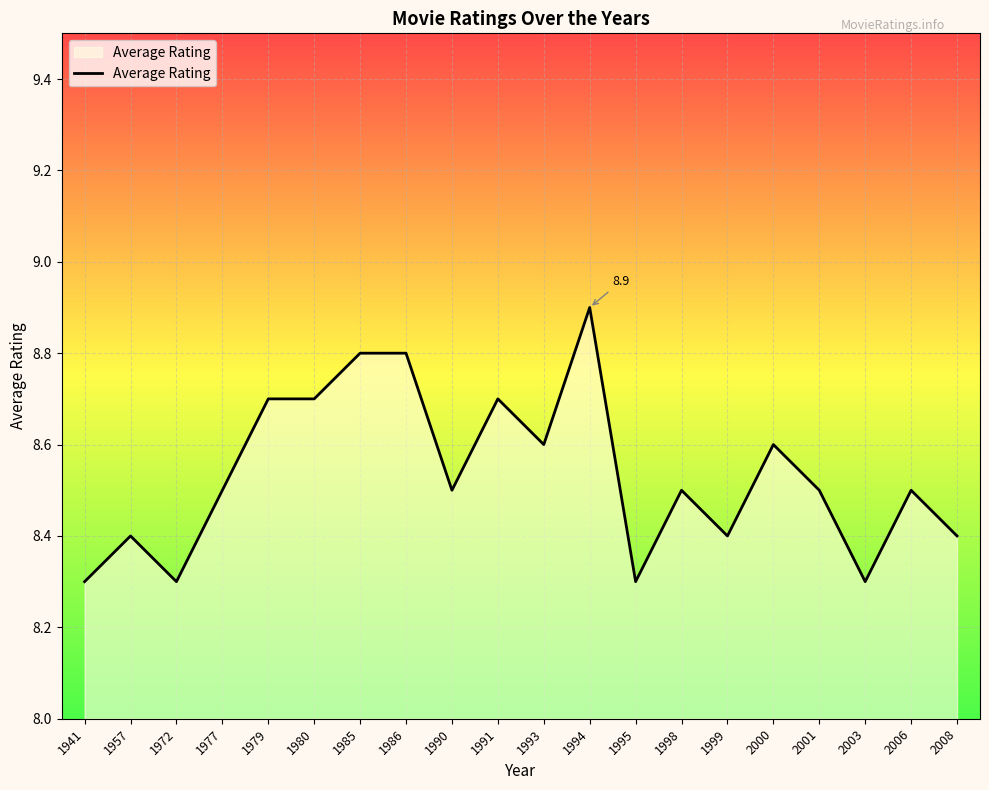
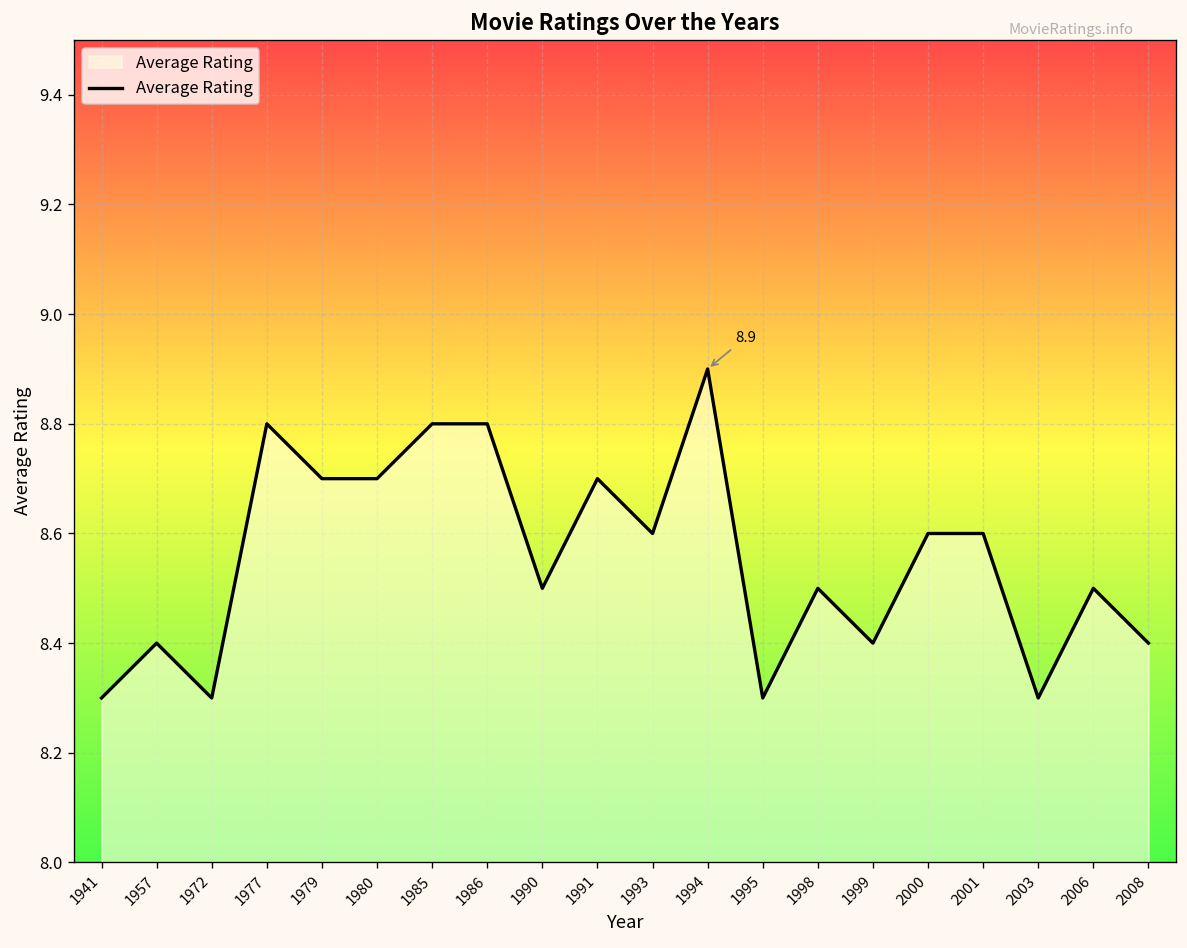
1977: 8.5 -> 8.8
2001: 8.5 -> 8.6
